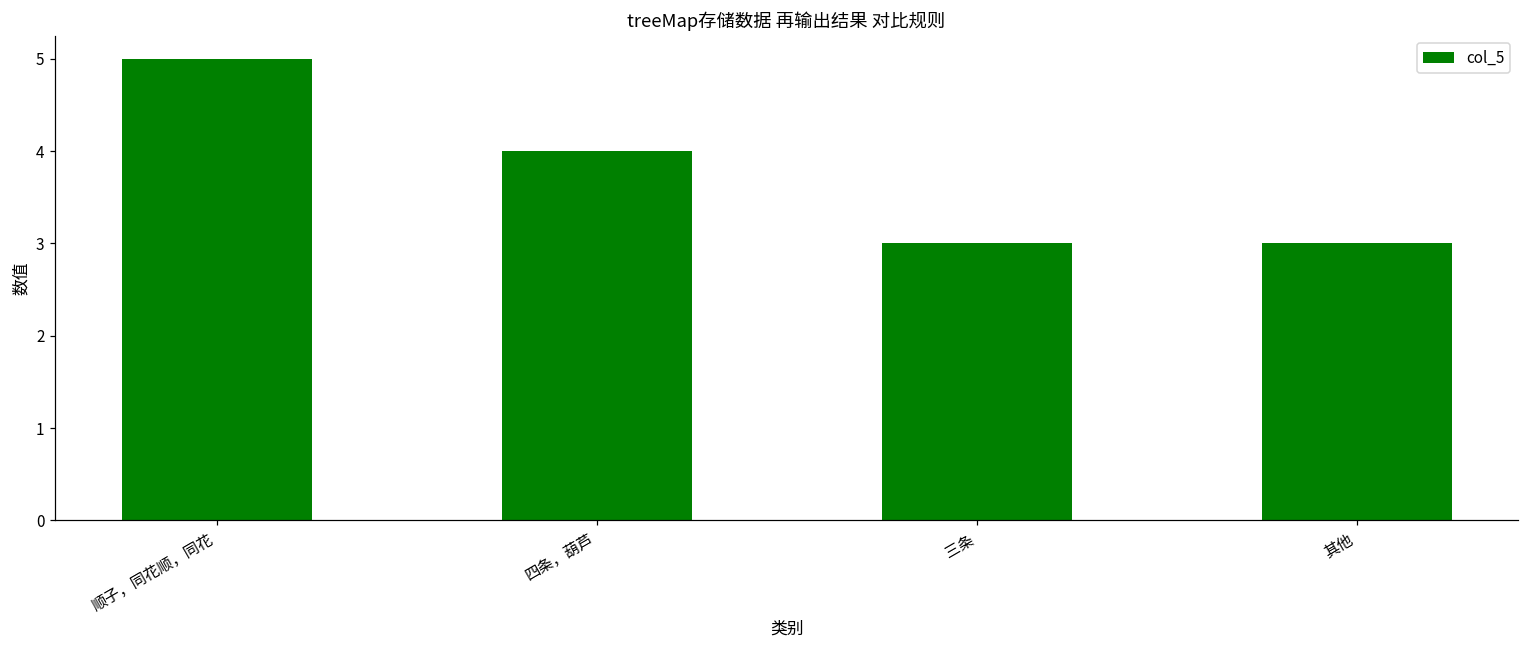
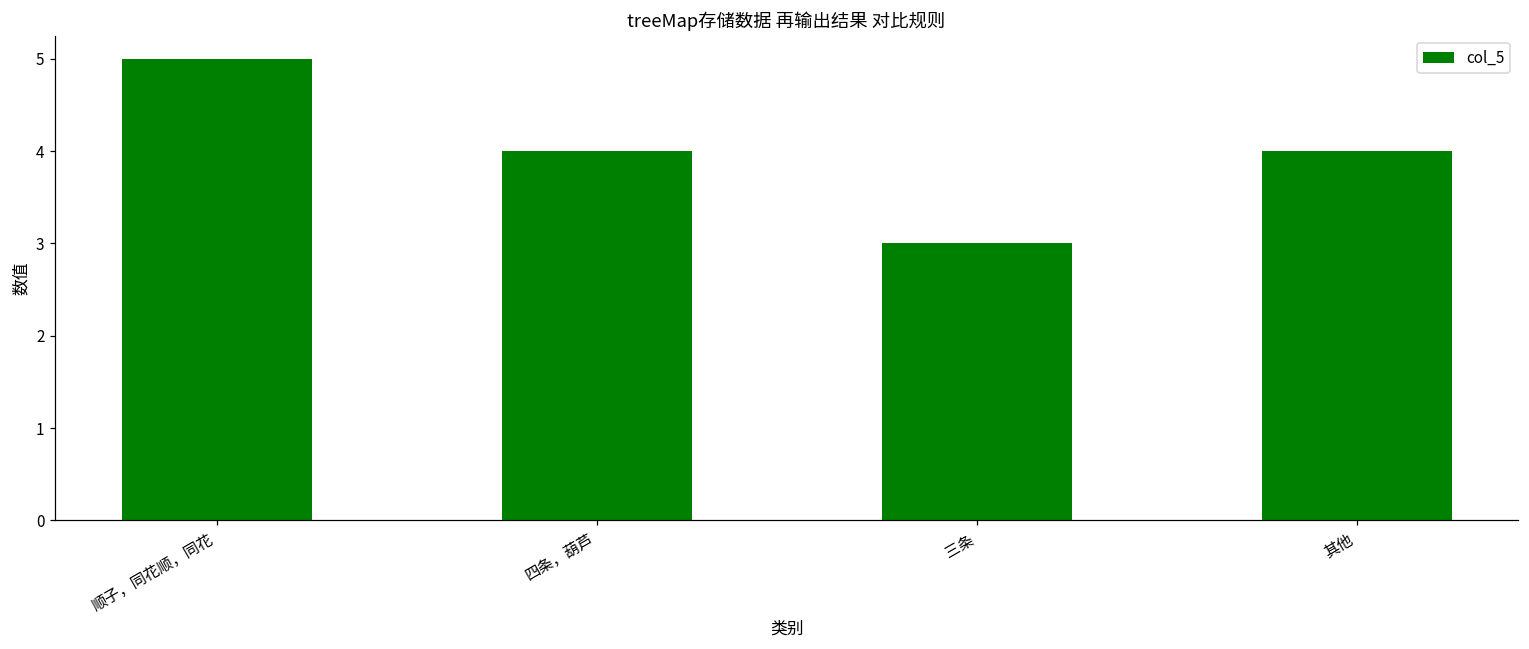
其他: 3 -> 4
